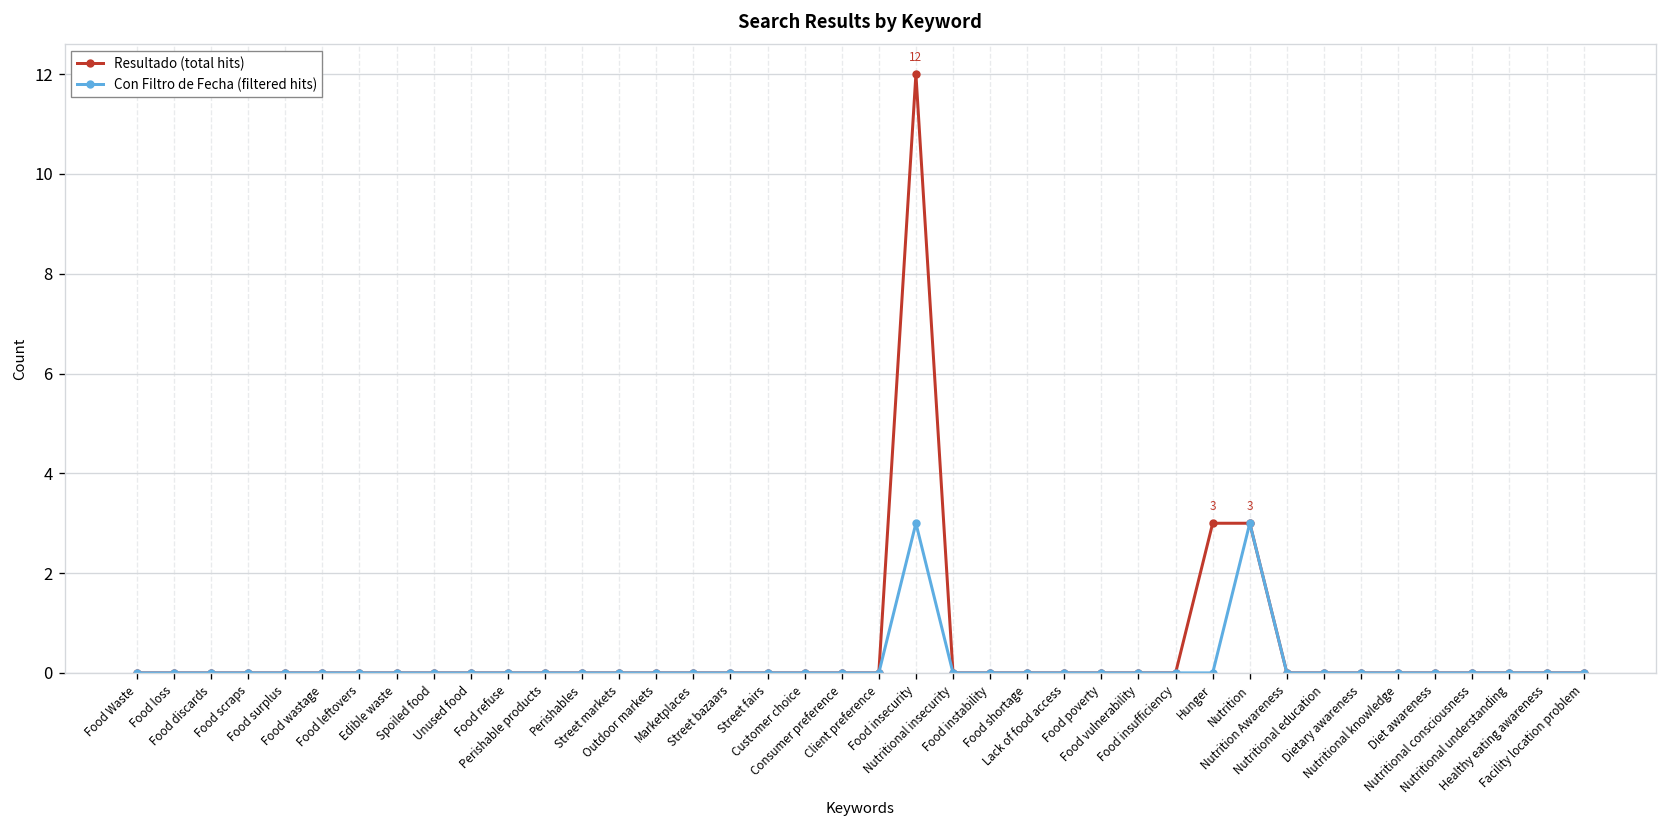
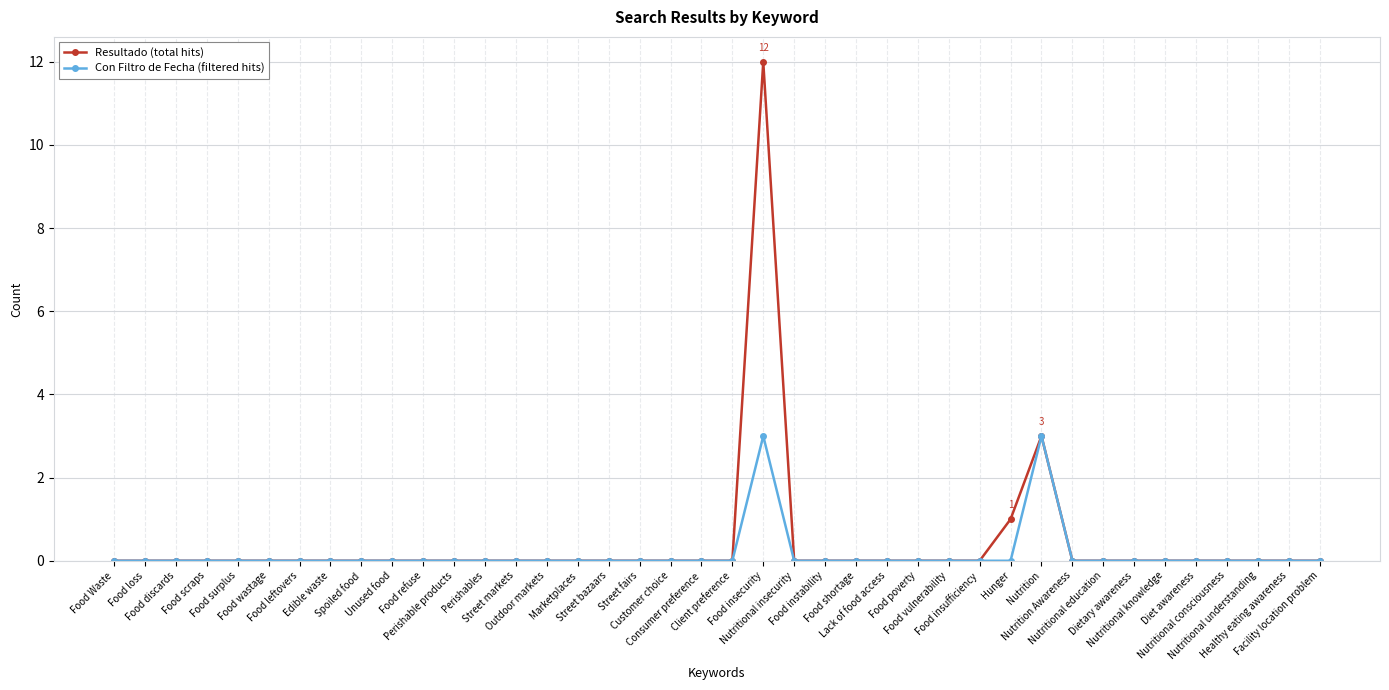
Resultado (total hits), Hunger: 3 -> 1
